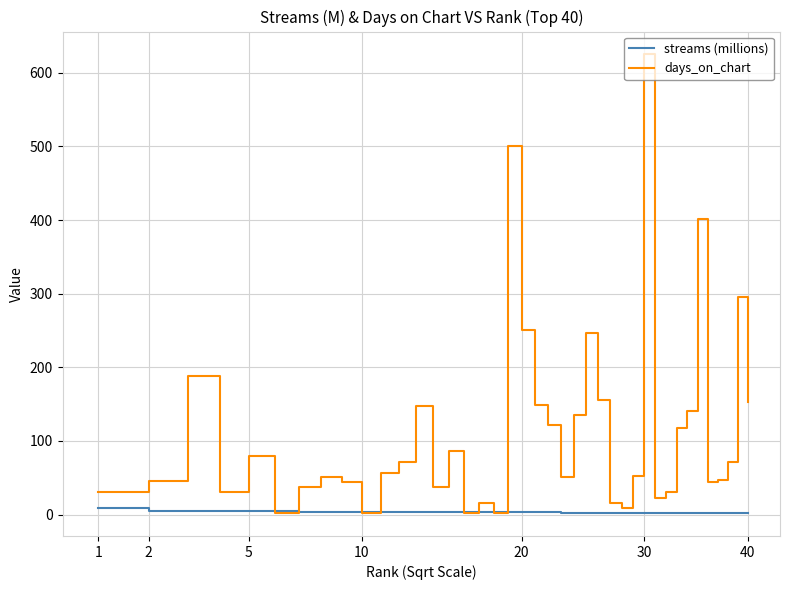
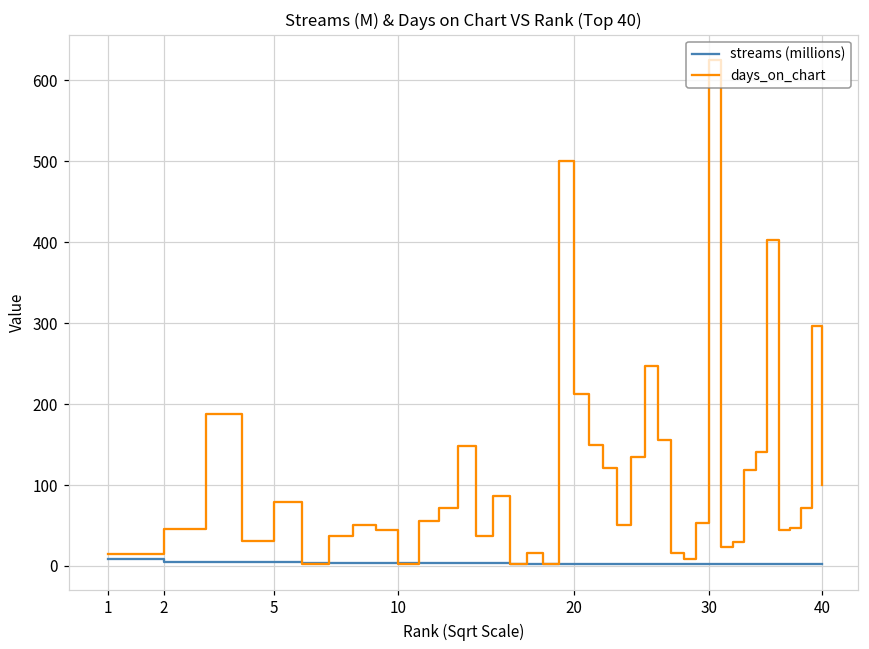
days_on_chart, 1: 30 -> 20
days_on_chart, 20: 250 -> 210
days_on_chart, 40: 150 -> 100
